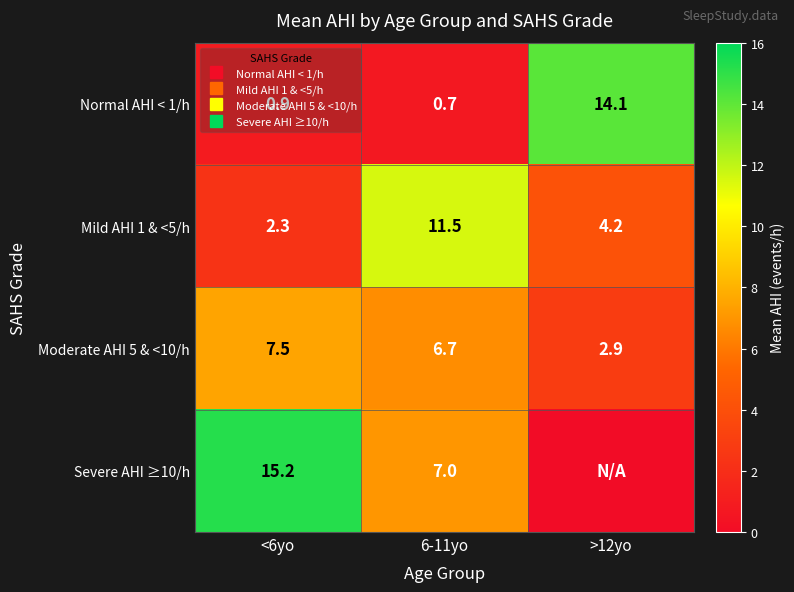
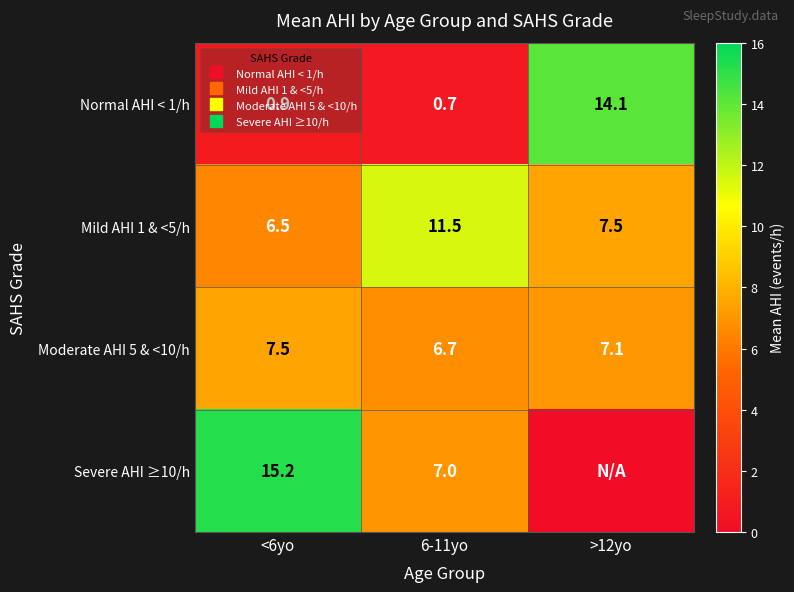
Mild AHI 1 & <5/h, <6yo: 2.3 -> 6.5
Mild AHI 1 & <5/h, >12yo: 4.2 -> 7.5
Moderate AHI 5 & <10/h, >12yo: 2.9 -> 7.1
